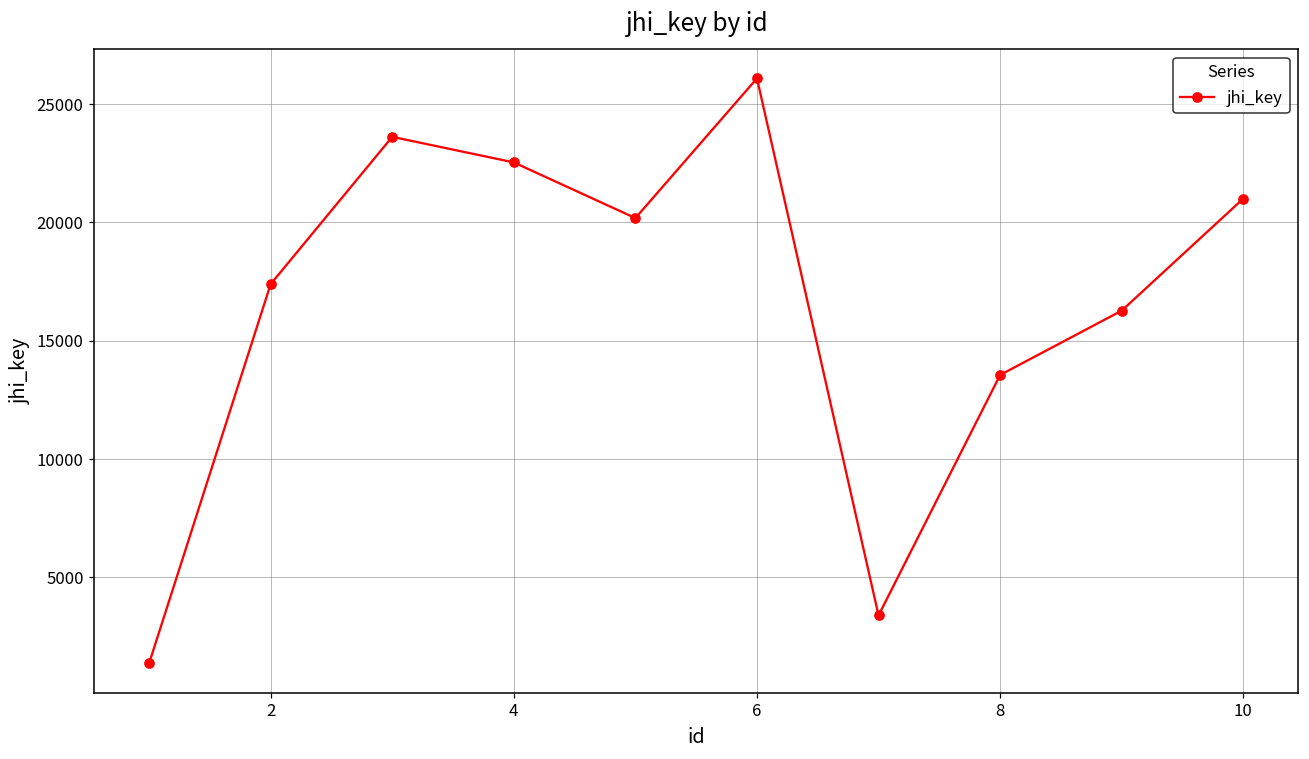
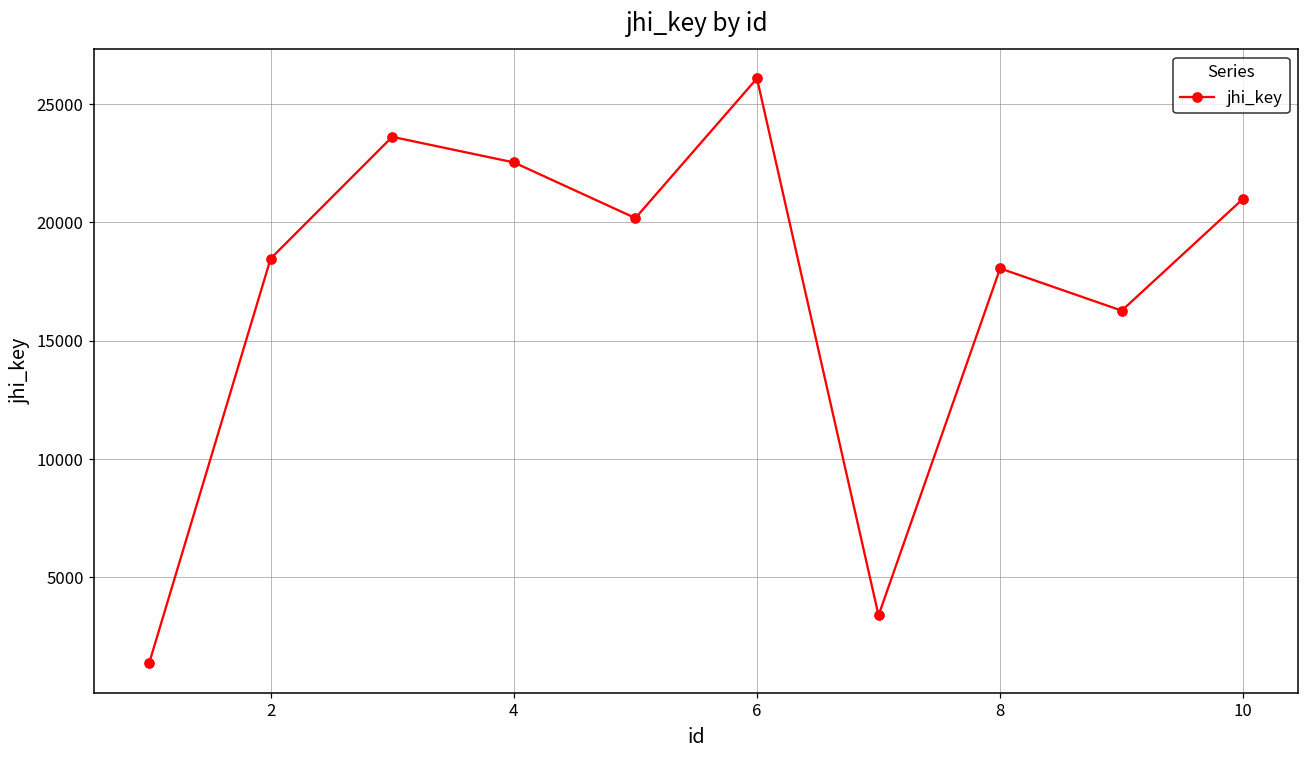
2: 17400 -> 18500
8: 13600 -> 18100
